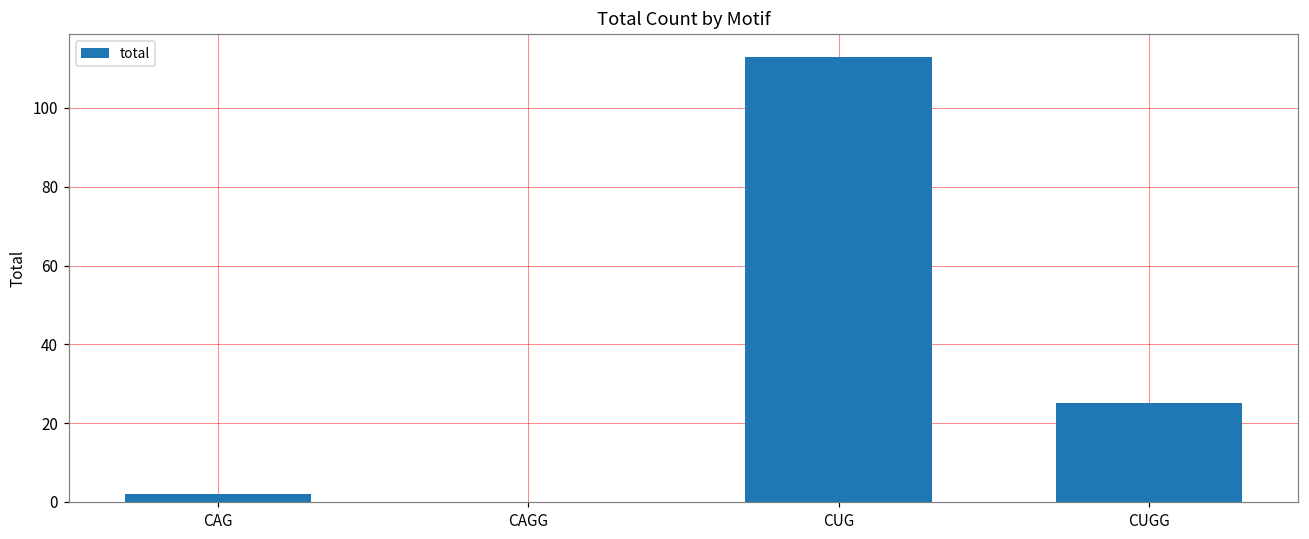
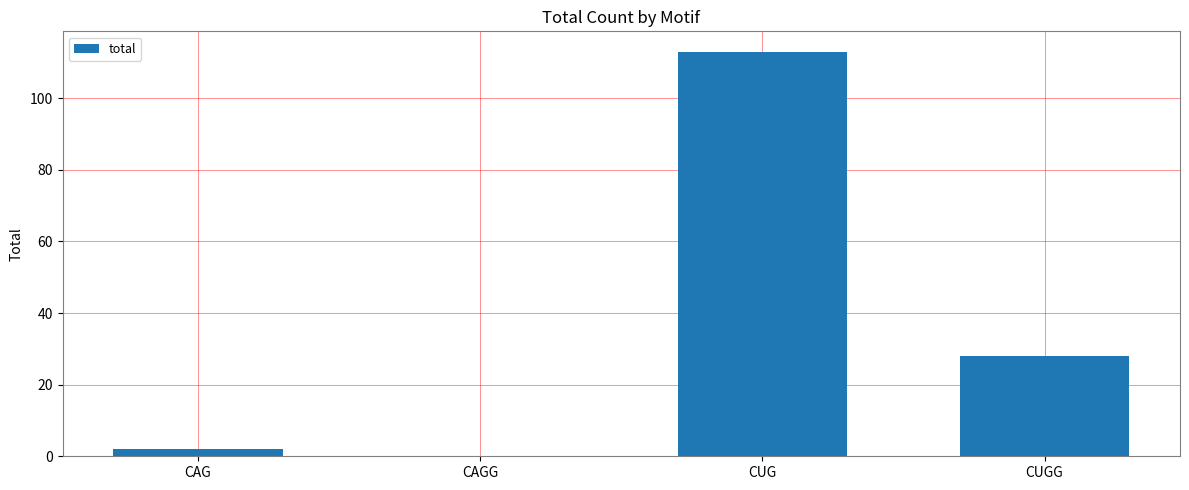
CUGG: 25 -> 28
